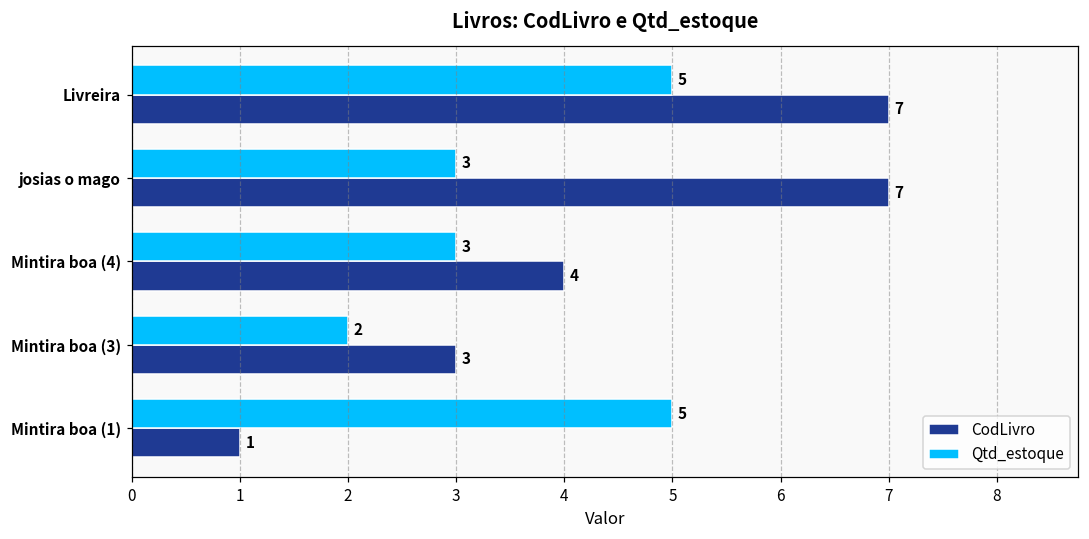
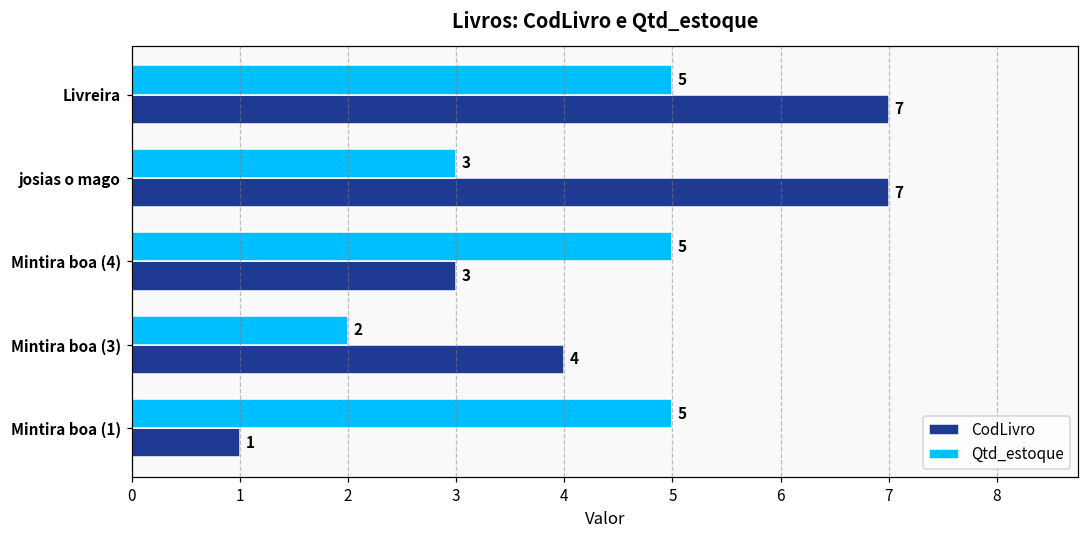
Qtd_estoque, Mintira boa (4): 3 -> 5
CodLivro, Mintira boa (4): 4 -> 3
CodLivro, Mintira boa (3): 3 -> 4
